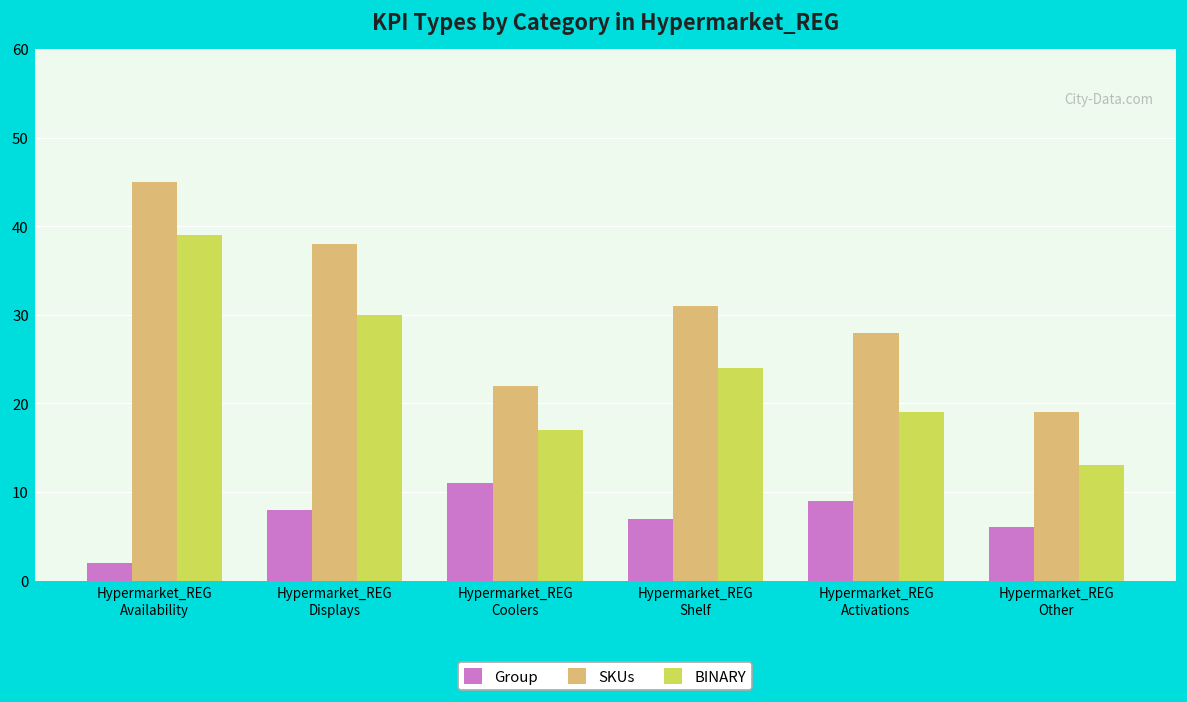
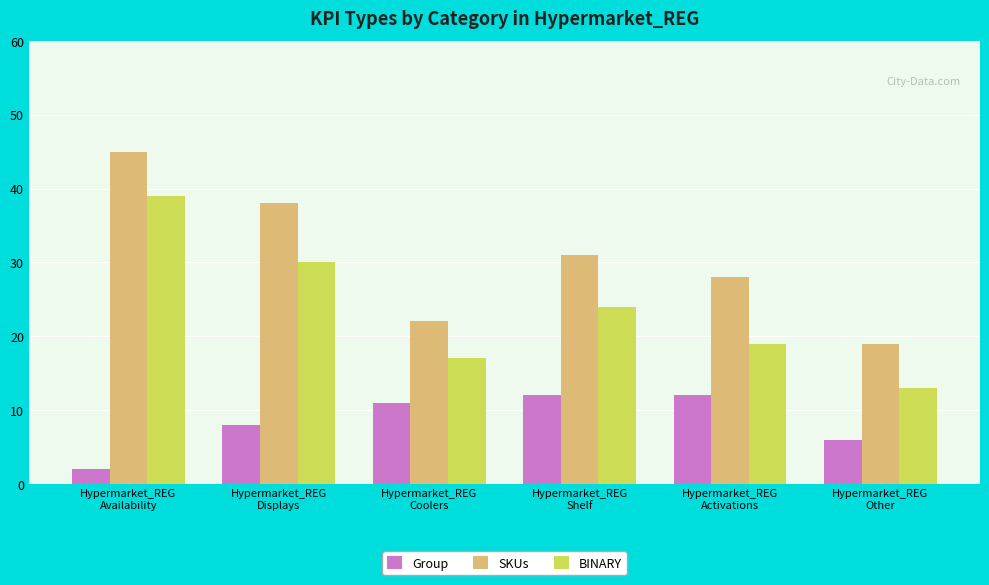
Group, Hypermarket_REG Shelf: 7 -> 12
Group, Hypermarket_REG Activations: 9 -> 12
